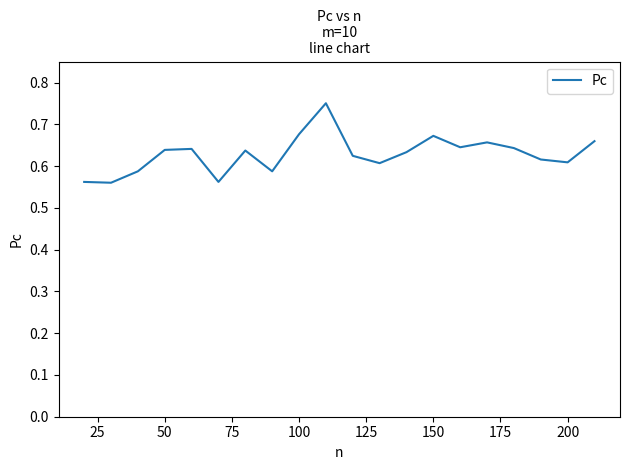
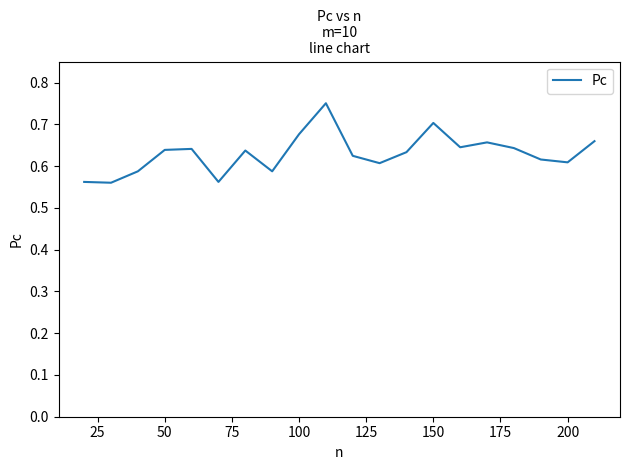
150: 0.67 -> 0.70
